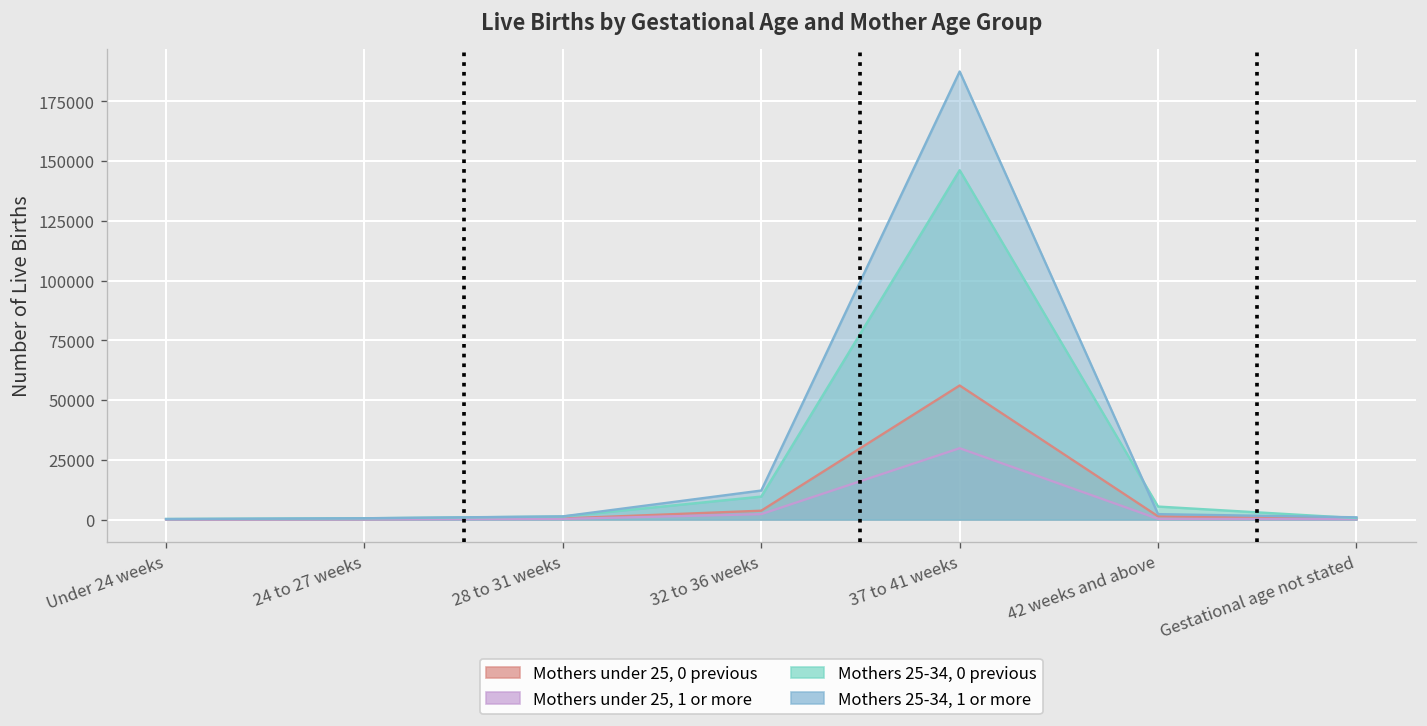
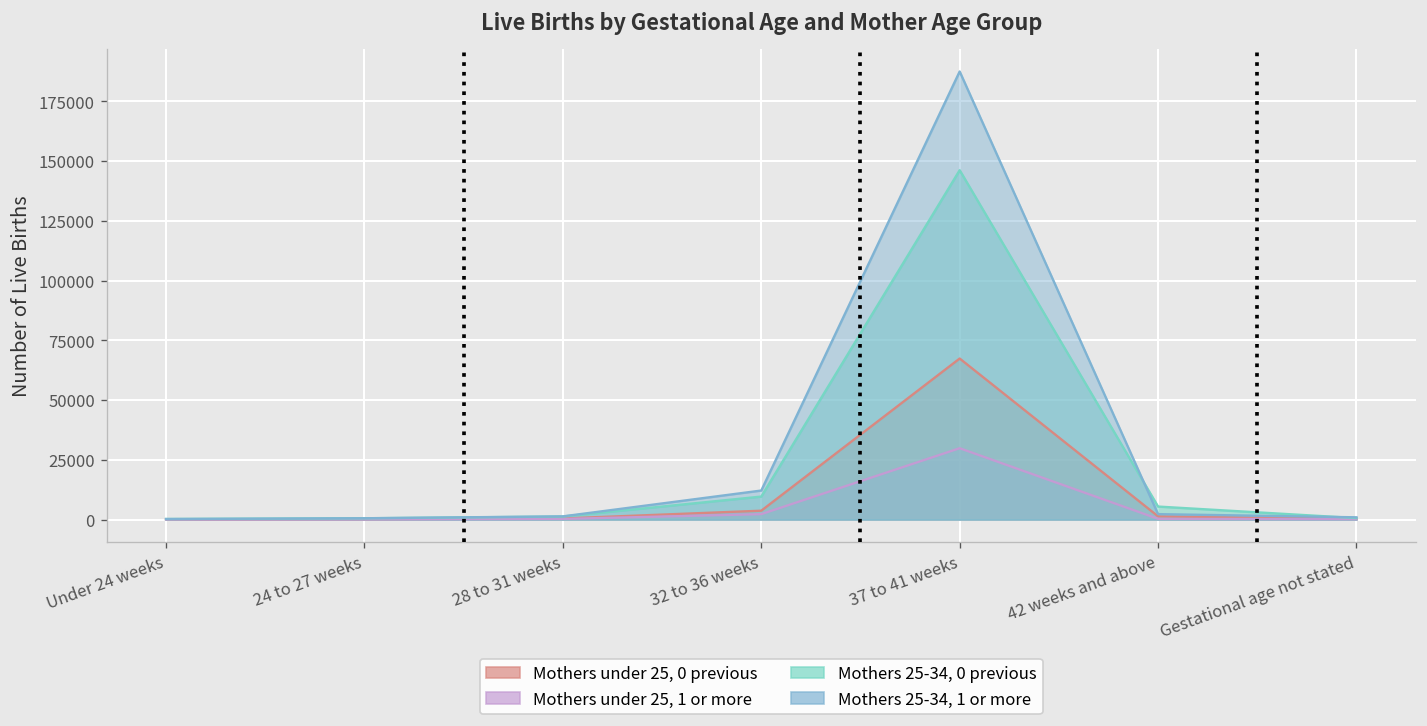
Mothers under 25, 0 previous, 37 to 41 weeks: 56000 -> 67000
